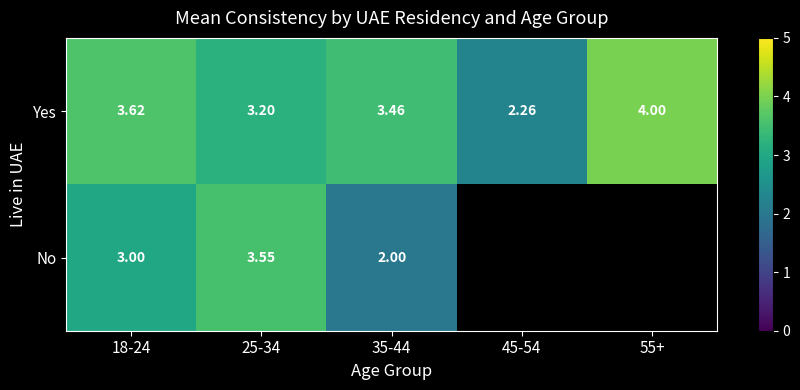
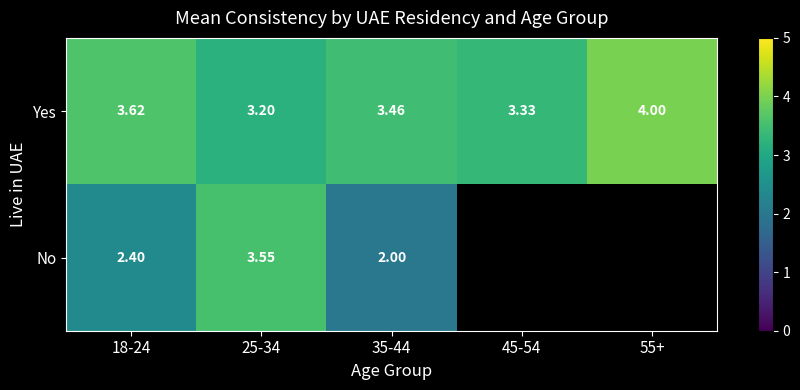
Yes, 45-54: 2.26 -> 3.33
No, 18-24: 3.00 -> 2.40
